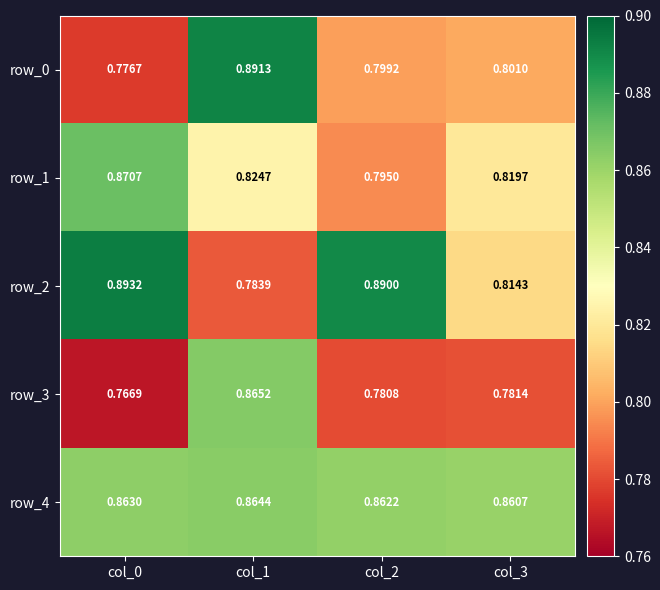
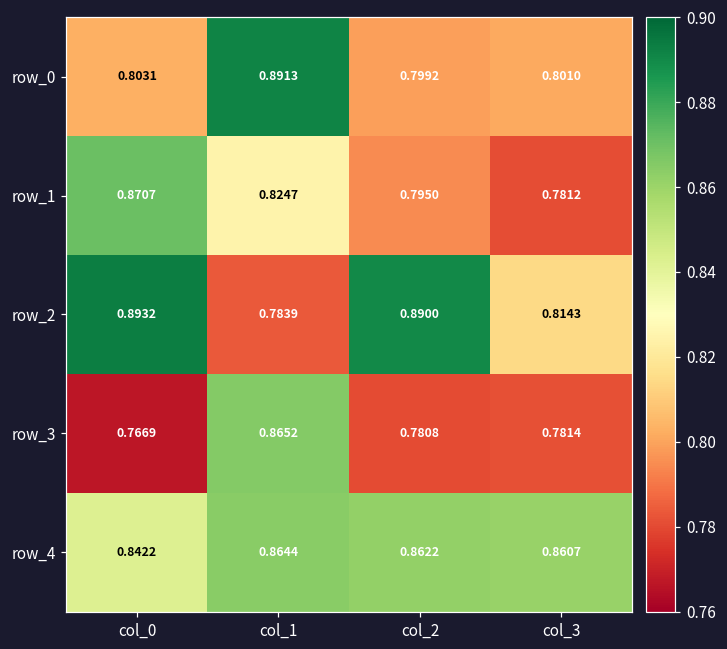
row_0, col_0: 0.7767 -> 0.8031
row_1, col_3: 0.8197 -> 0.7812
row_4, col_0: 0.8630 -> 0.8422
